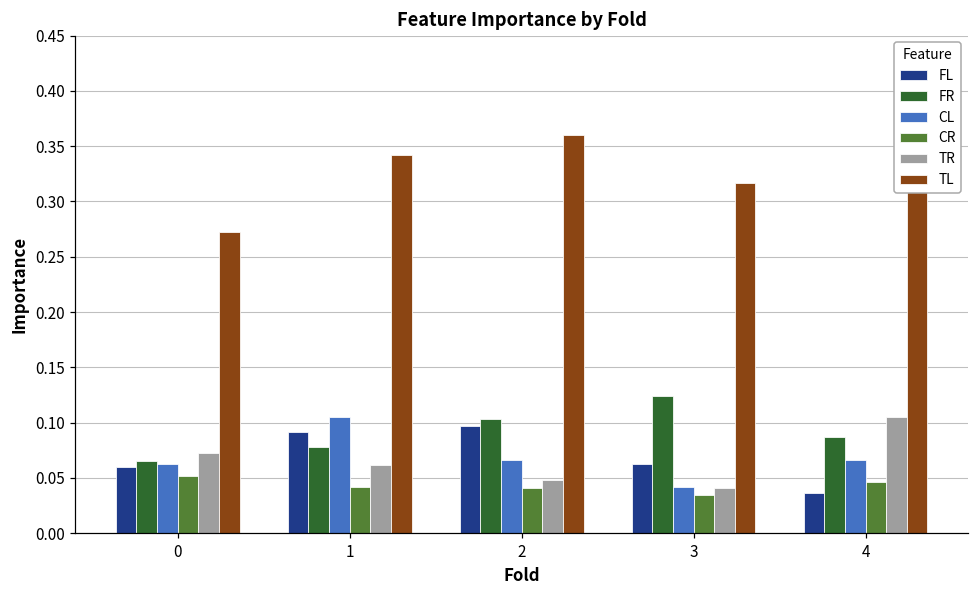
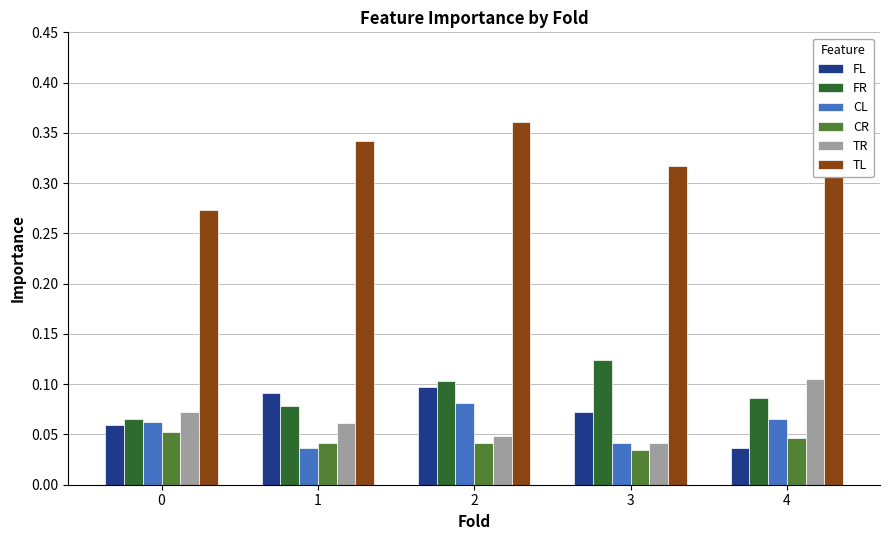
CL, 1: 0.105 -> 0.037
CL, 2: 0.066 -> 0.082
FL, 3: 0.062 -> 0.072
